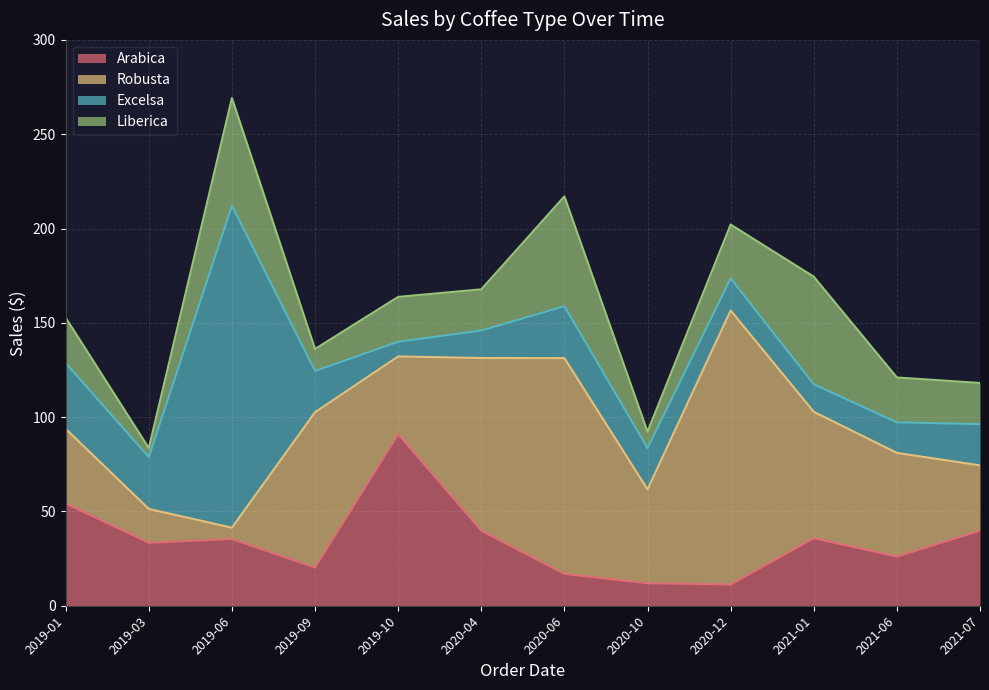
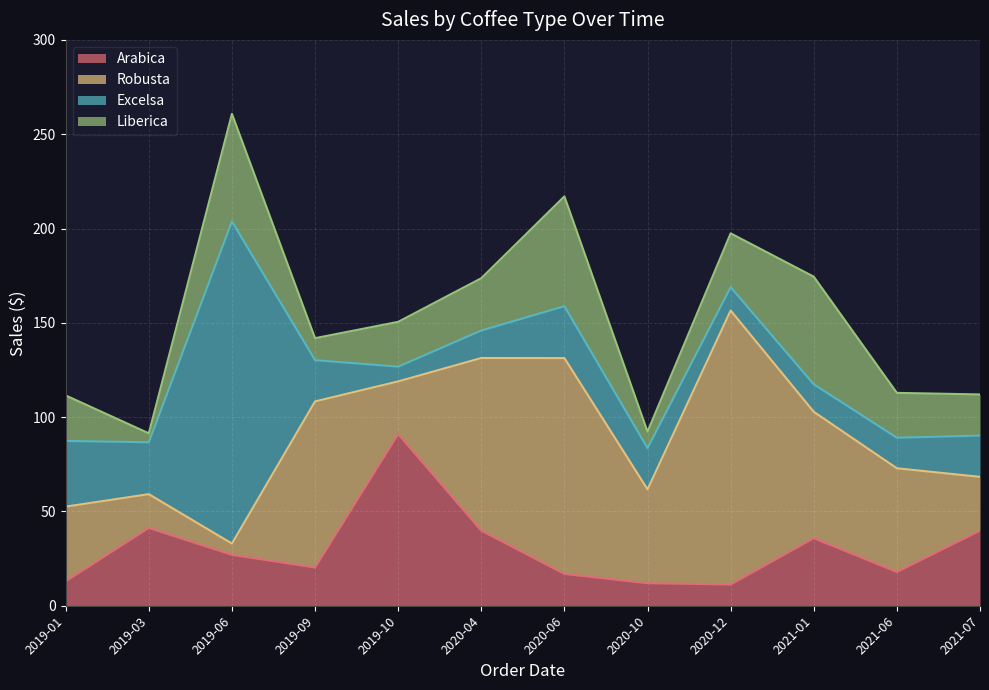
Arabica, 2019-01: 54 -> 13
Arabica, 2019-03: 33 -> 41
Arabica, 2019-06: 35 -> 27
Robusta, 2019-09: 82 -> 88
Robusta, 2019-10: 41 -> 28
Liberica, 2020-04: 22 -> 28
Excelsa, 2020-12: 17 -> 12
Arabica, 2021-06: 26 -> 18
Robusta, 2021-07: 35 -> 29
